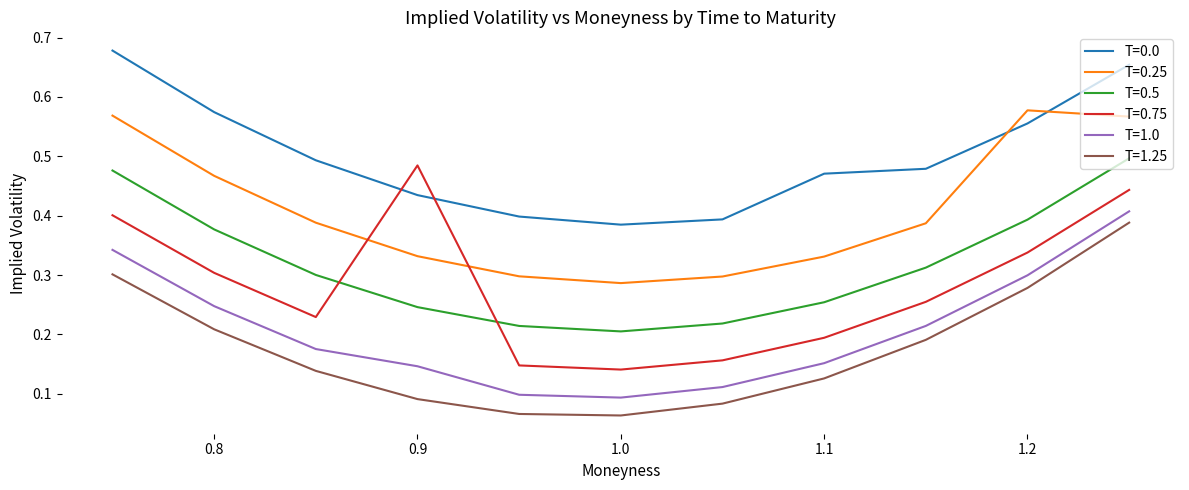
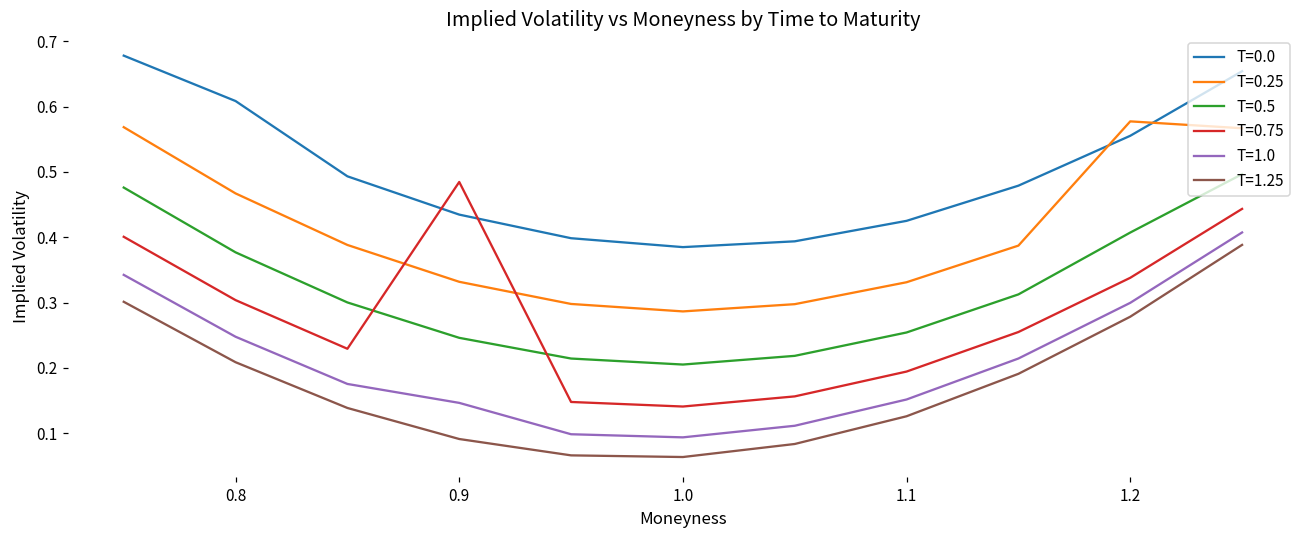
T=0.0, 0.8: 0.57 -> 0.61
T=0.0, 1.1: 0.47 -> 0.43
T=0.5, 1.2: 0.39 -> 0.41
